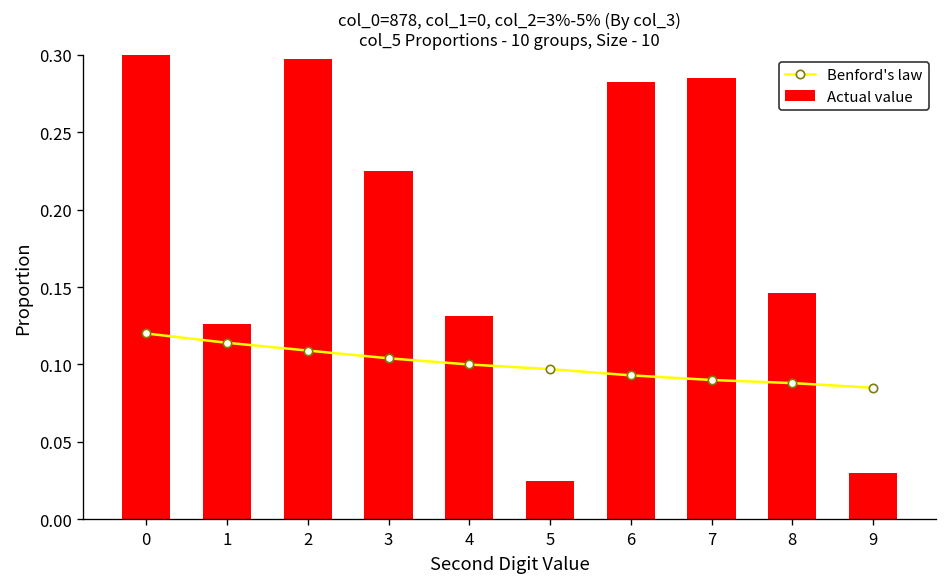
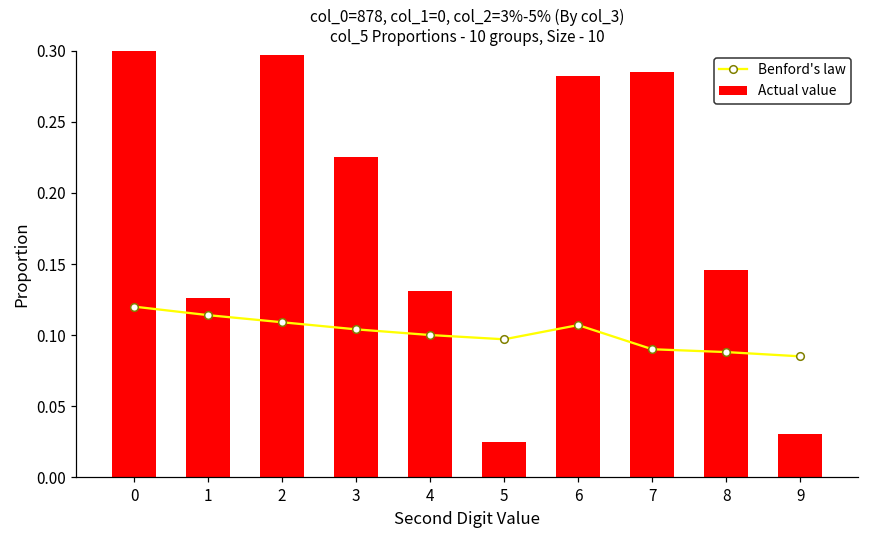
Benford's law, 6: 0.093 -> 0.107
